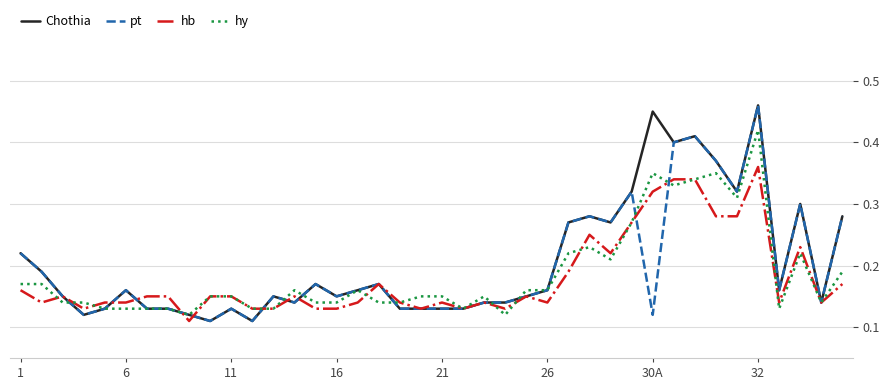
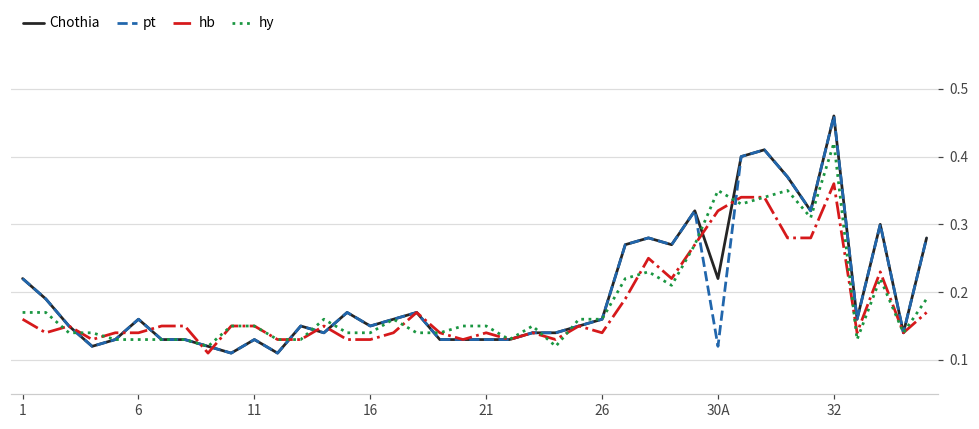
Chothia, 30A: 0.45 -> 0.22
